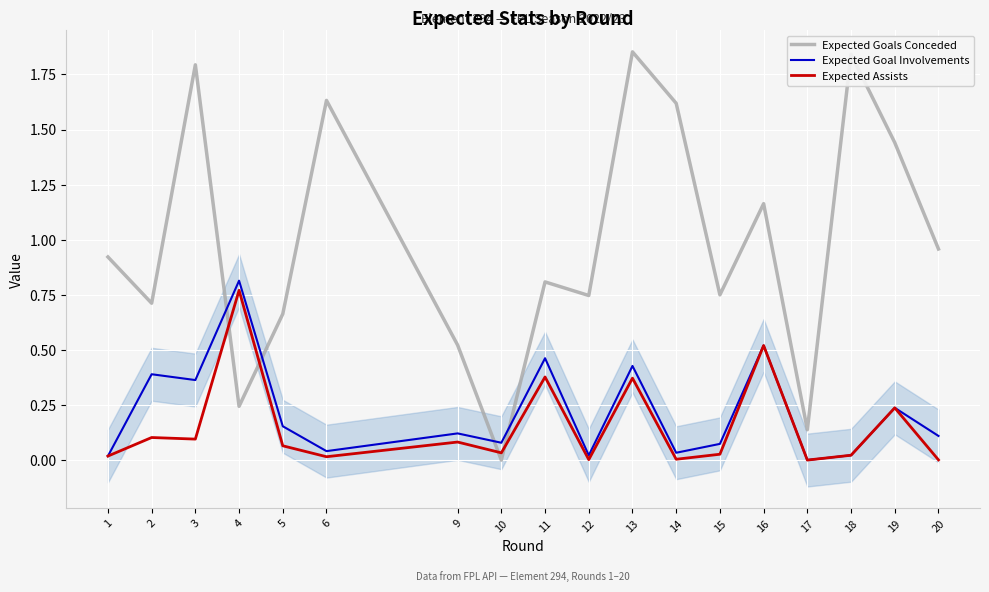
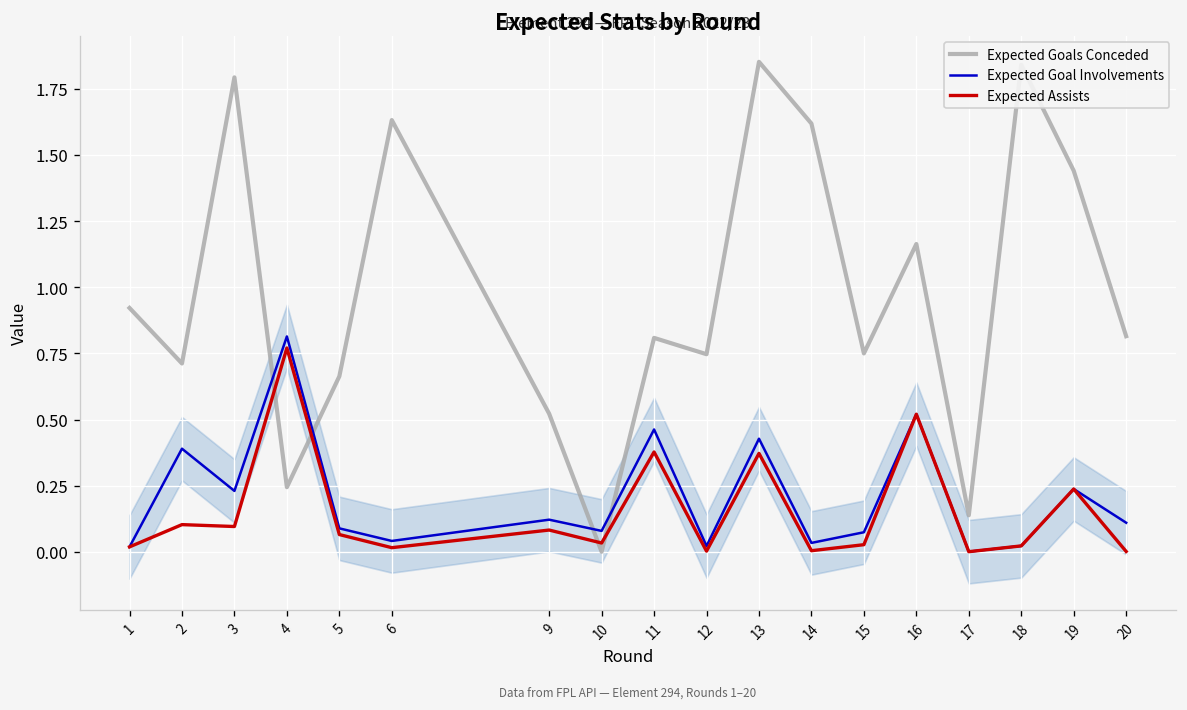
Expected Goal Involvements, 3: 0.36 -> 0.23
Expected Goal Involvements, 5: 0.15 -> 0.09
Expected Goals Conceded, 20: 0.96 -> 0.82
